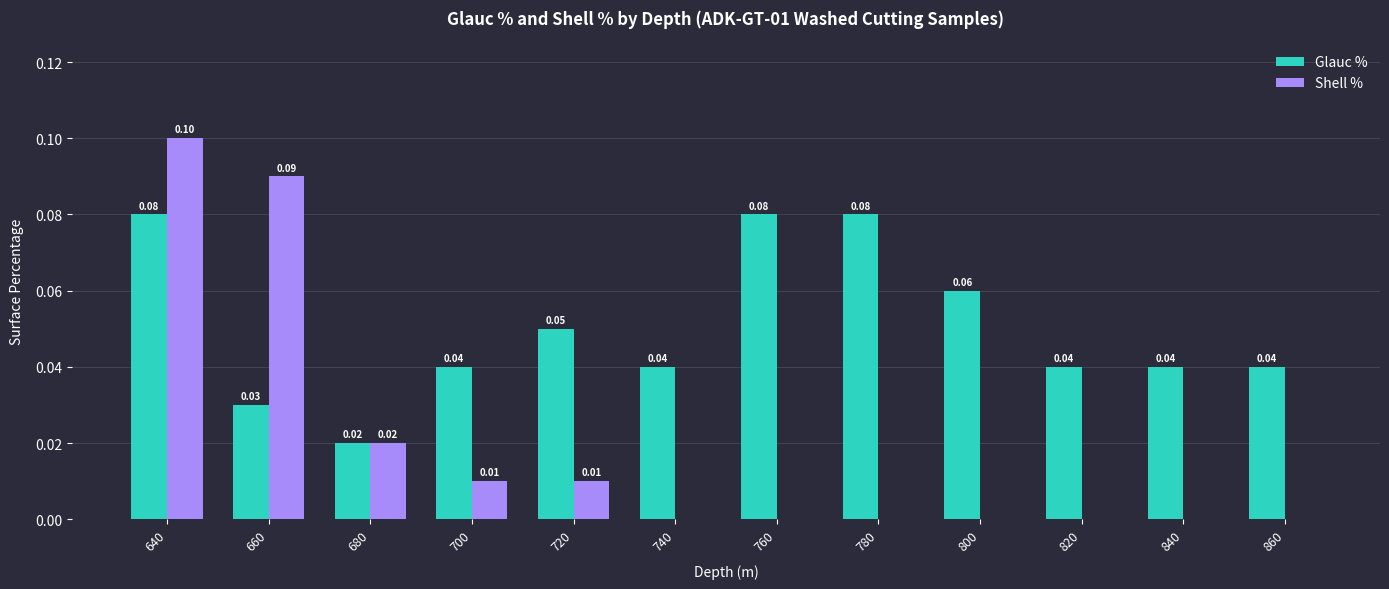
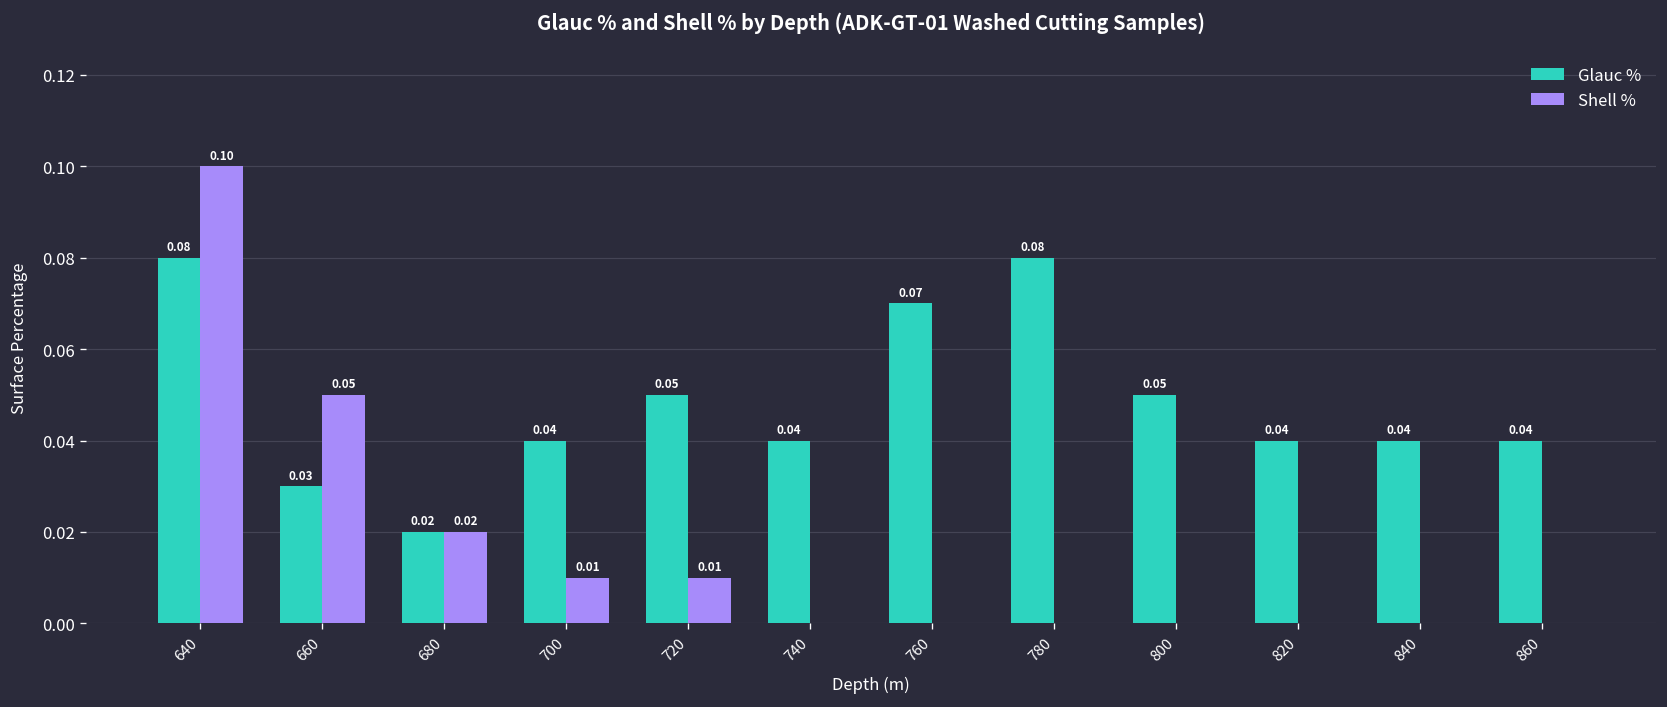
Shell %, 660: 0.09 -> 0.05
Glauc %, 760: 0.08 -> 0.07
Glauc %, 800: 0.06 -> 0.05
